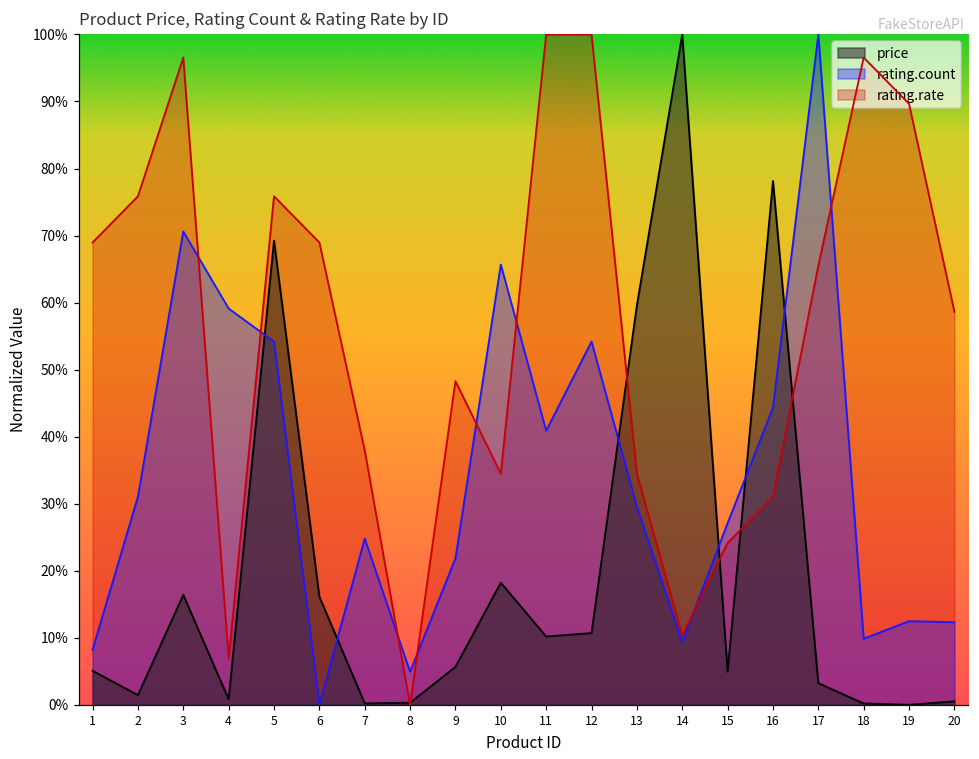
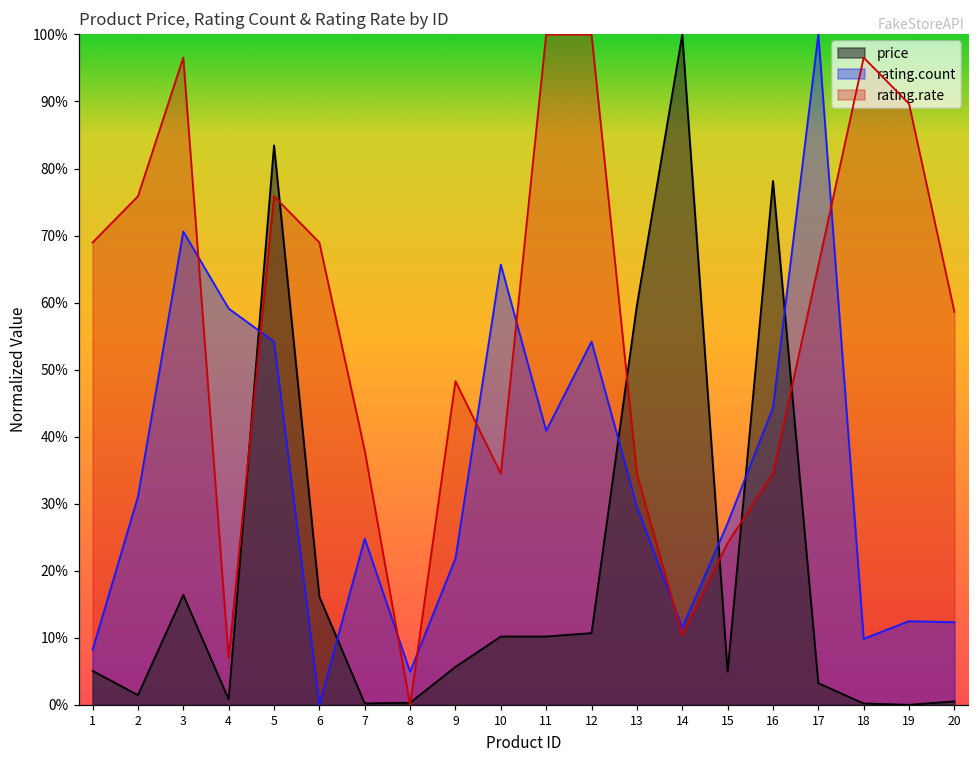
price, 5: 69% -> 83%
price, 10: 18% -> 10%
rating.count, 14: 9% -> 11%
rating.rate, 16: 31% -> 34%
